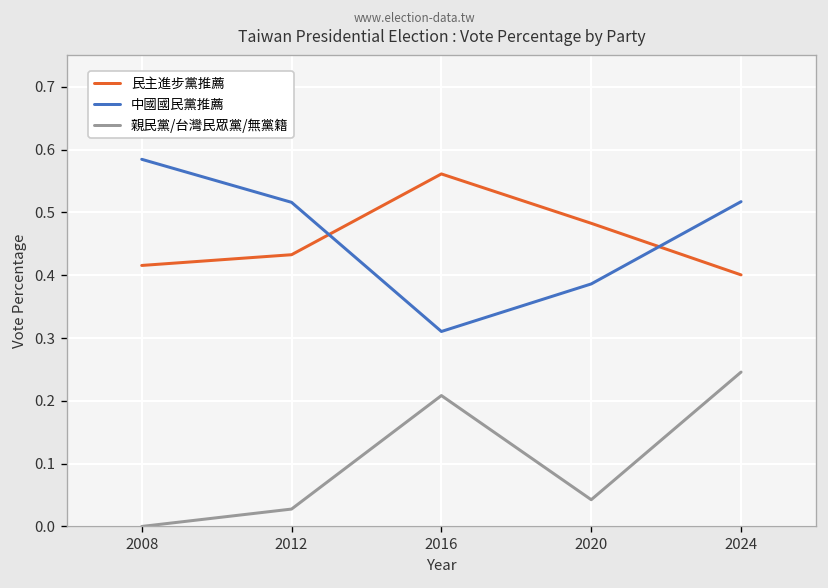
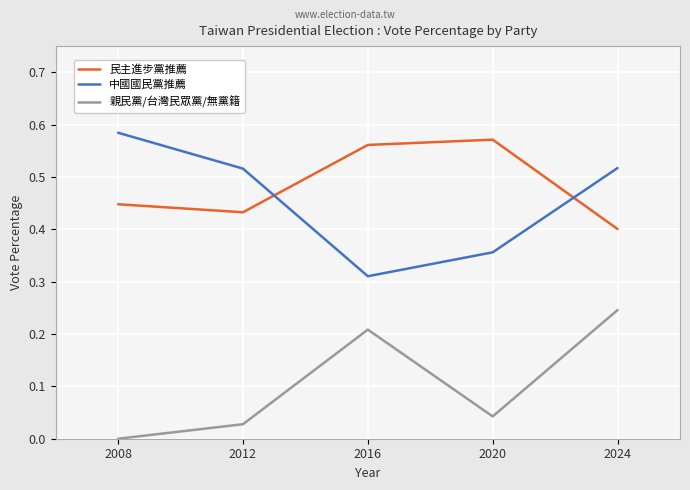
民主進步黨推薦, 2008: 0.42 -> 0.45
民主進步黨推薦, 2020: 0.48 -> 0.57
中國國民黨推薦, 2020: 0.39 -> 0.36
